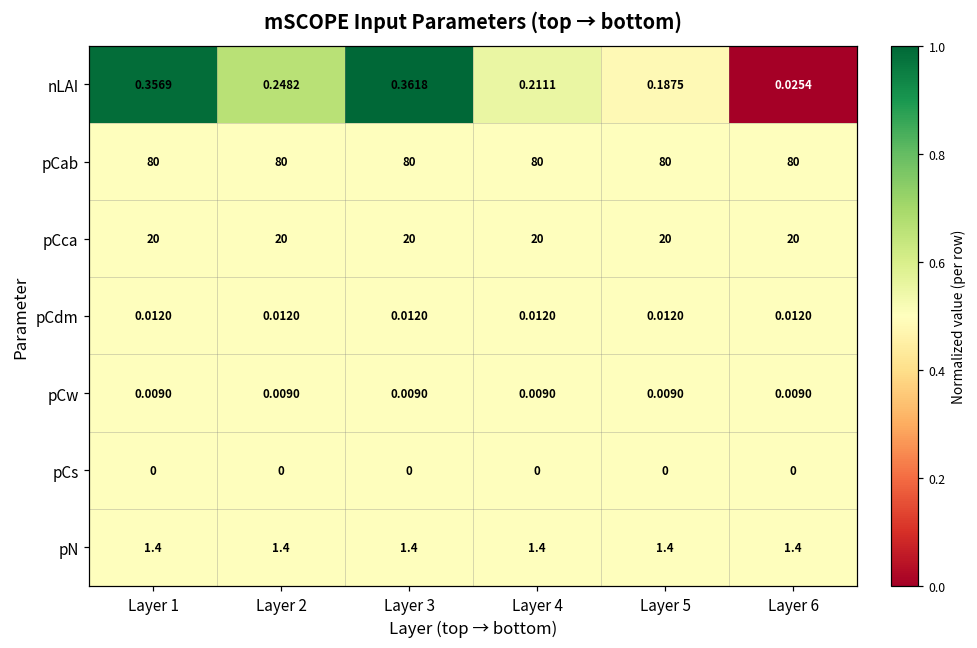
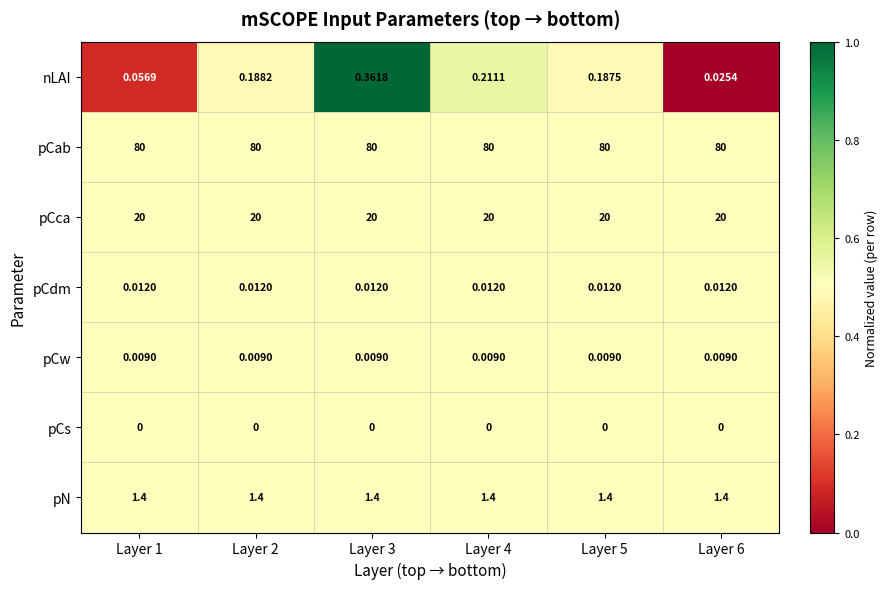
nLAI, Layer 1: 0.3569 -> 0.0569
nLAI, Layer 2: 0.2482 -> 0.1882
